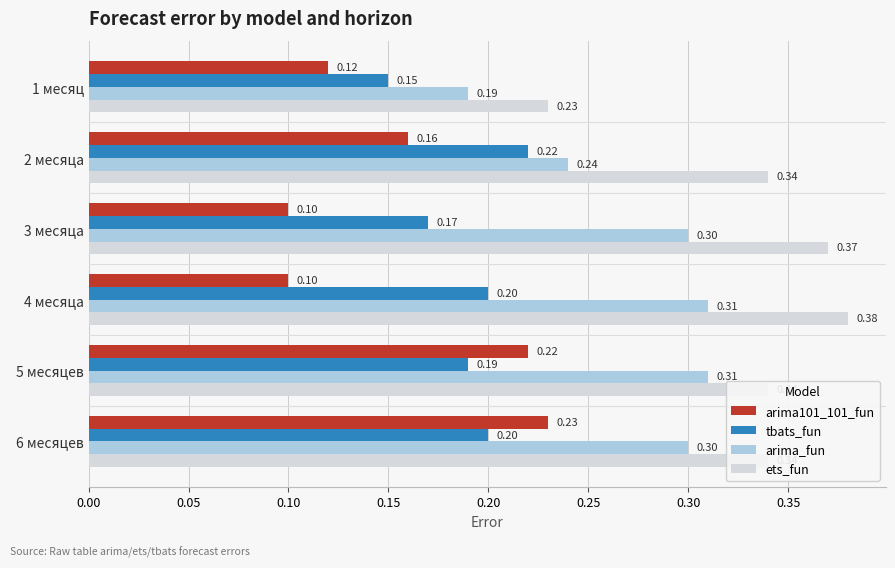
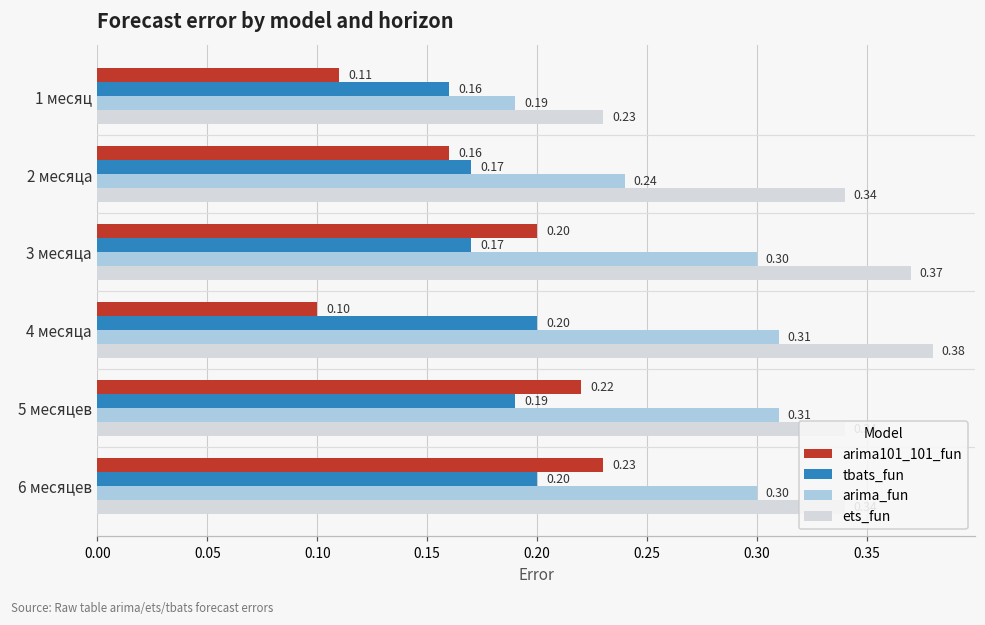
arima101_101_fun, 1 месяц: 0.12 -> 0.11
tbats_fun, 1 месяц: 0.15 -> 0.16
tbats_fun, 2 месяца: 0.22 -> 0.17
arima101_101_fun, 3 месяца: 0.10 -> 0.20
